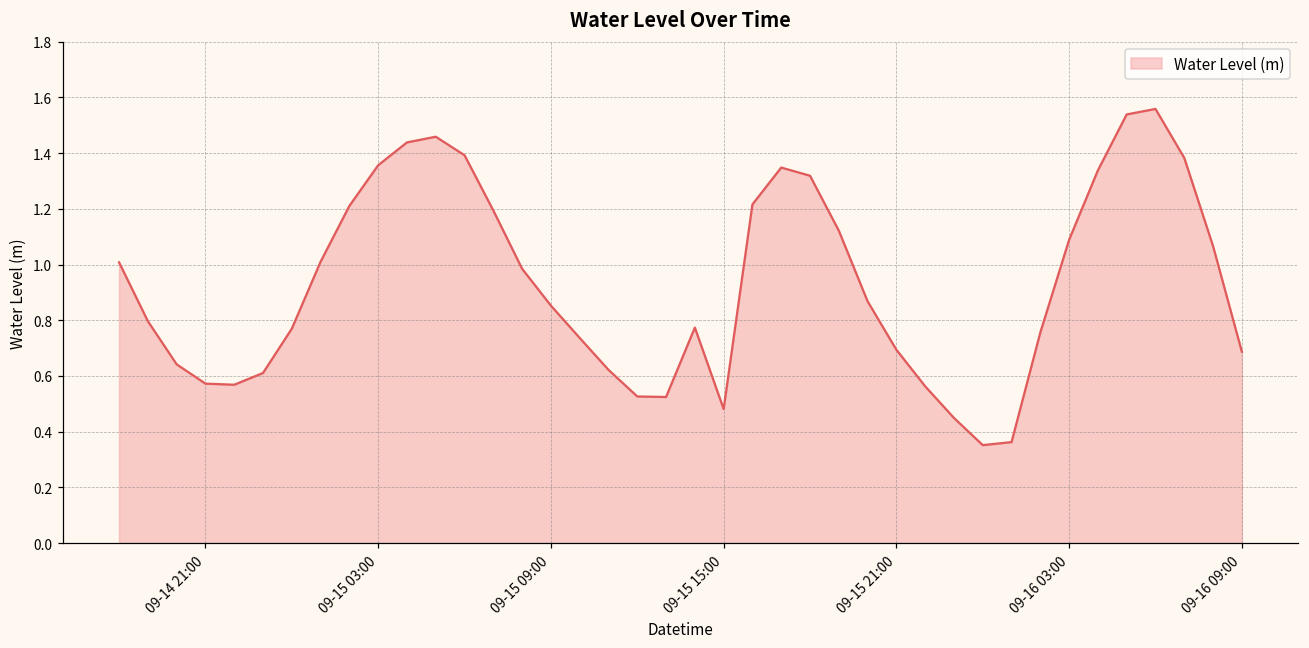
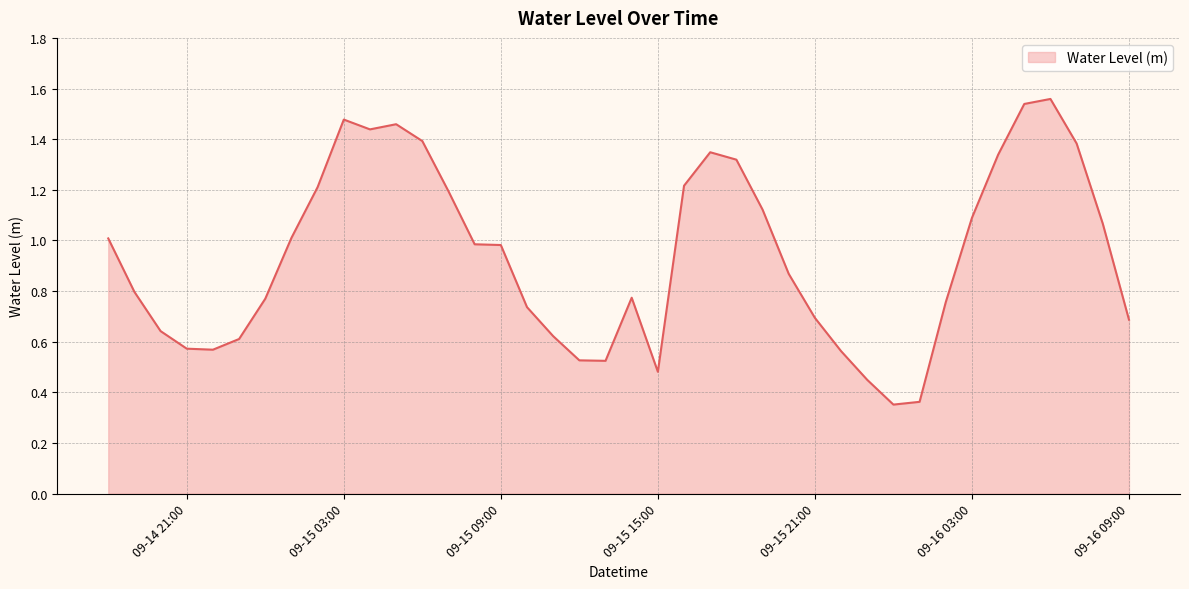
09-15 03:00: 1.36 -> 1.48
09-15 09:00: 0.85 -> 0.98
